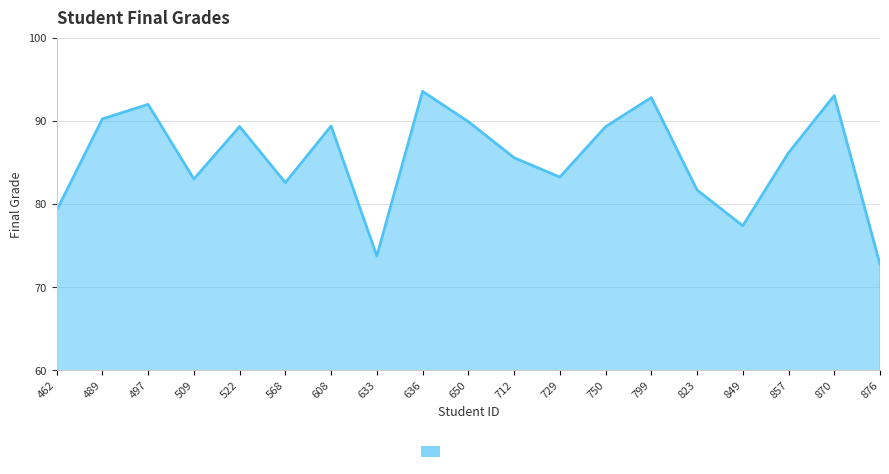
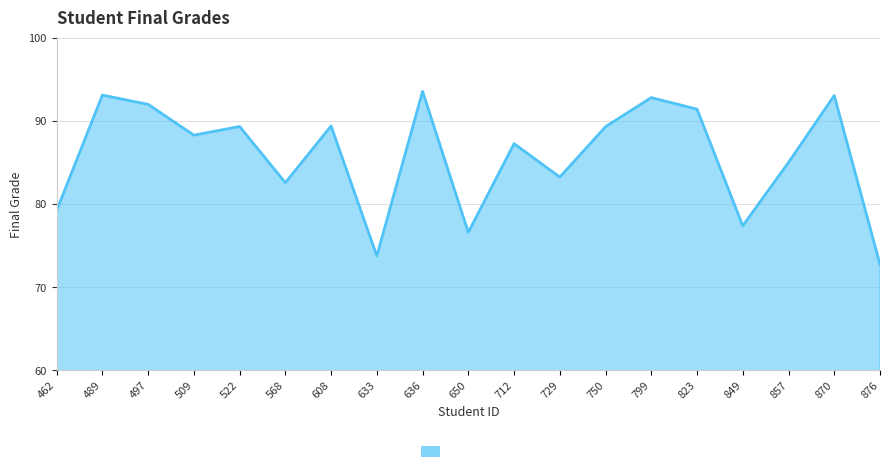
489: 90 -> 93
509: 83 -> 88
650: 90 -> 77
712: 86 -> 87
823: 82 -> 91
857: 86 -> 85
